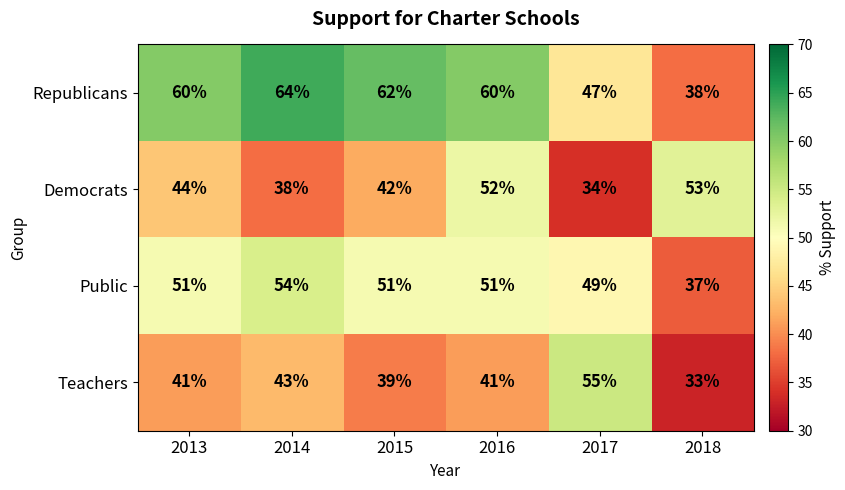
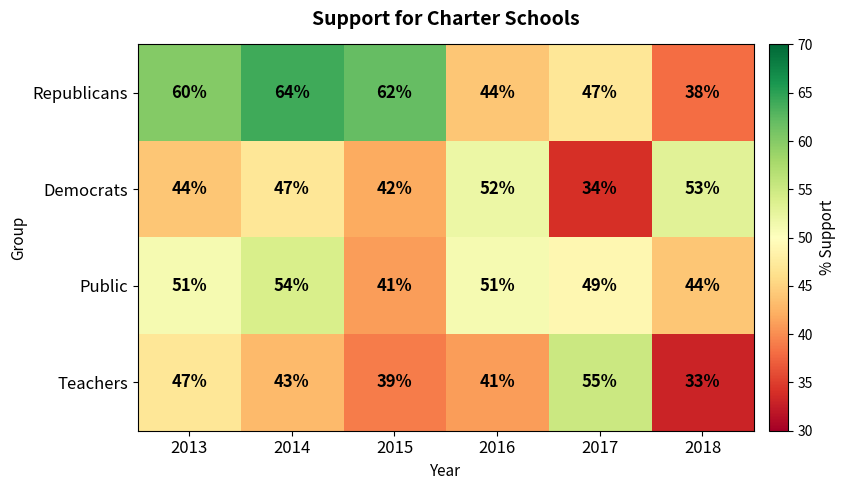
Republicans, 2016: 60% -> 44%
Democrats, 2014: 38% -> 47%
Public, 2015: 51% -> 41%
Public, 2018: 37% -> 44%
Teachers, 2013: 41% -> 47%
